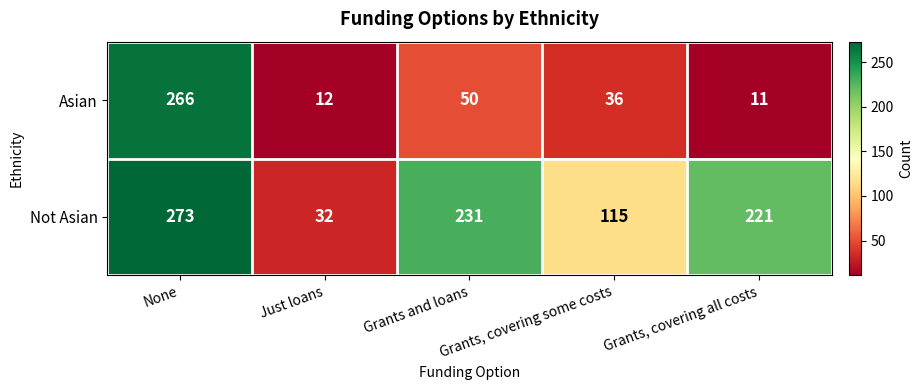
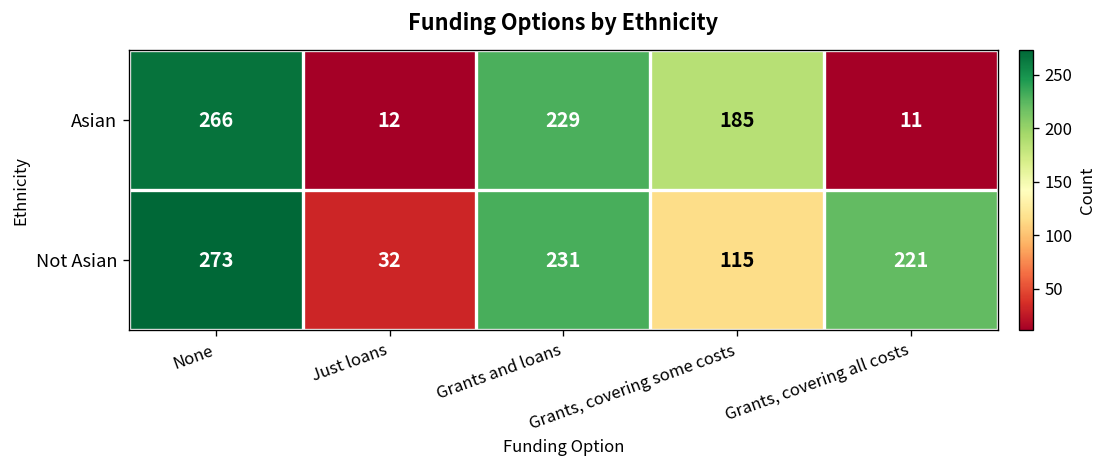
Asian, Grants and loans: 50 -> 229
Asian, Grants, covering some costs: 36 -> 185
